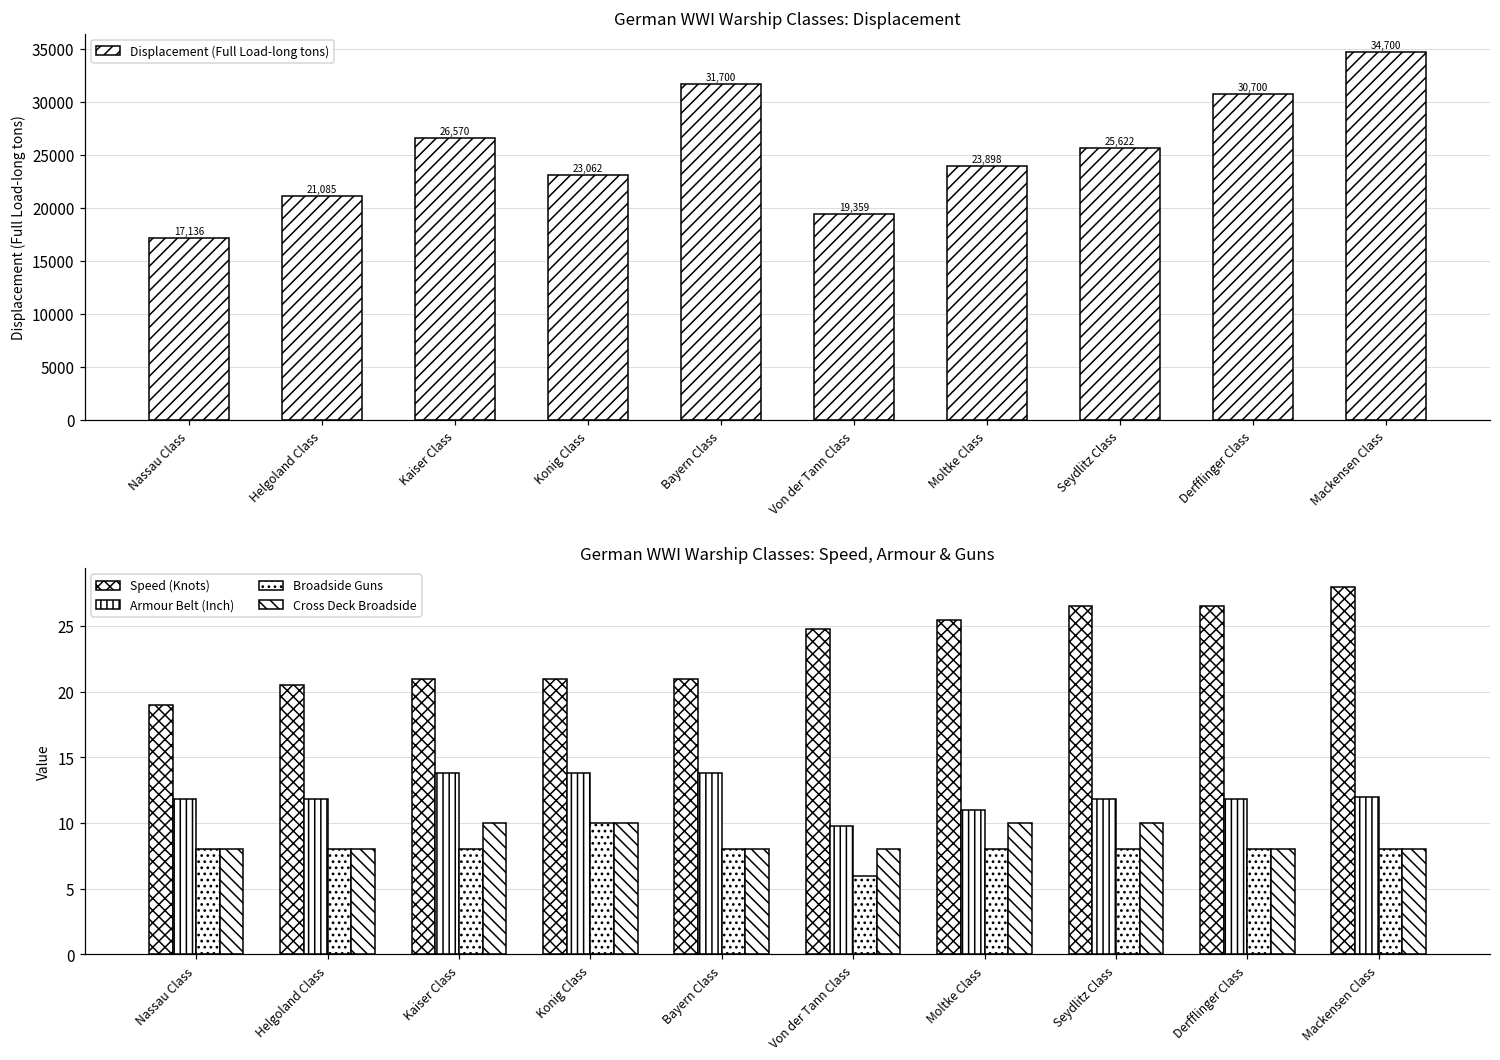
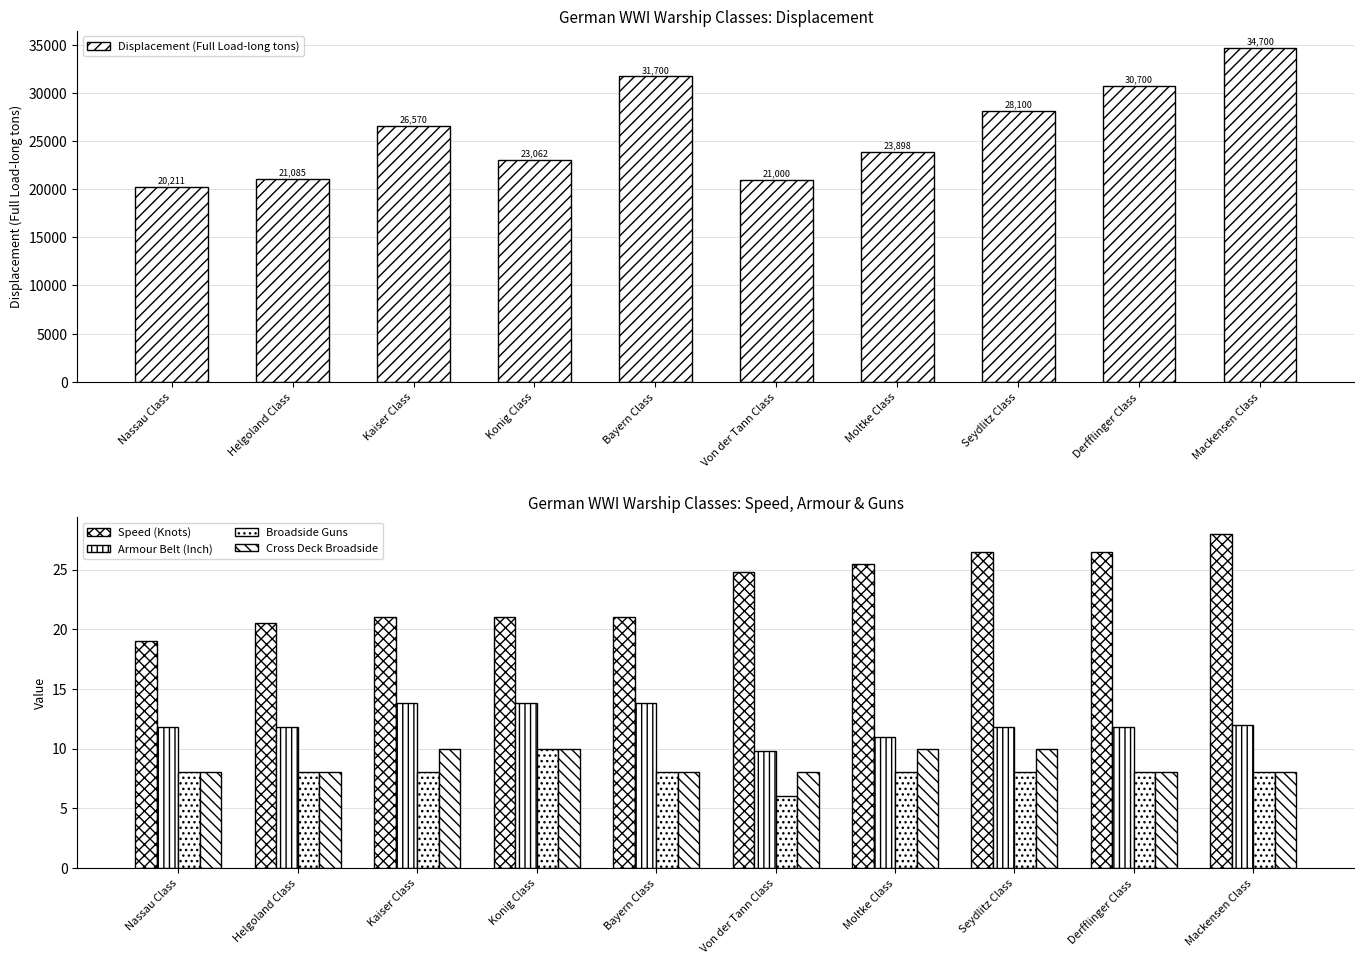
German WWI Warship Classes: Displacement, Nassau Class: 17,136 -> 20,211
German WWI Warship Classes: Displacement, Von der Tann Class: 19,359 -> 21,000
German WWI Warship Classes: Displacement, Seydlitz Class: 25,622 -> 28,100
